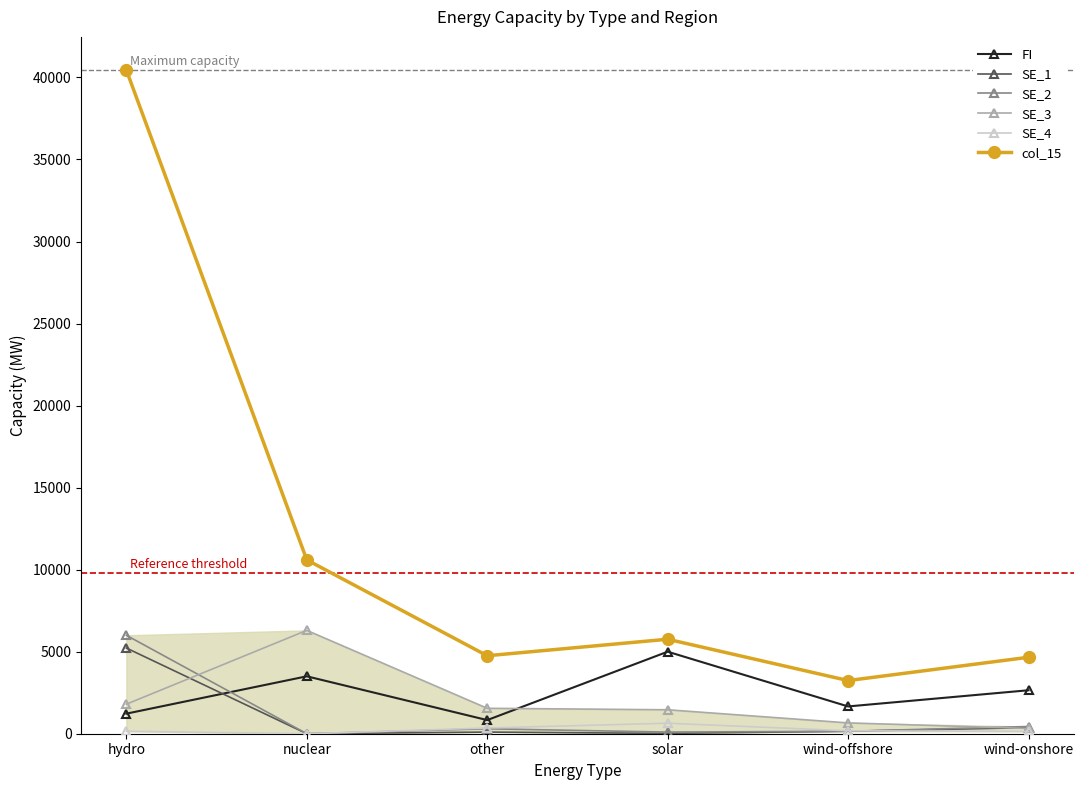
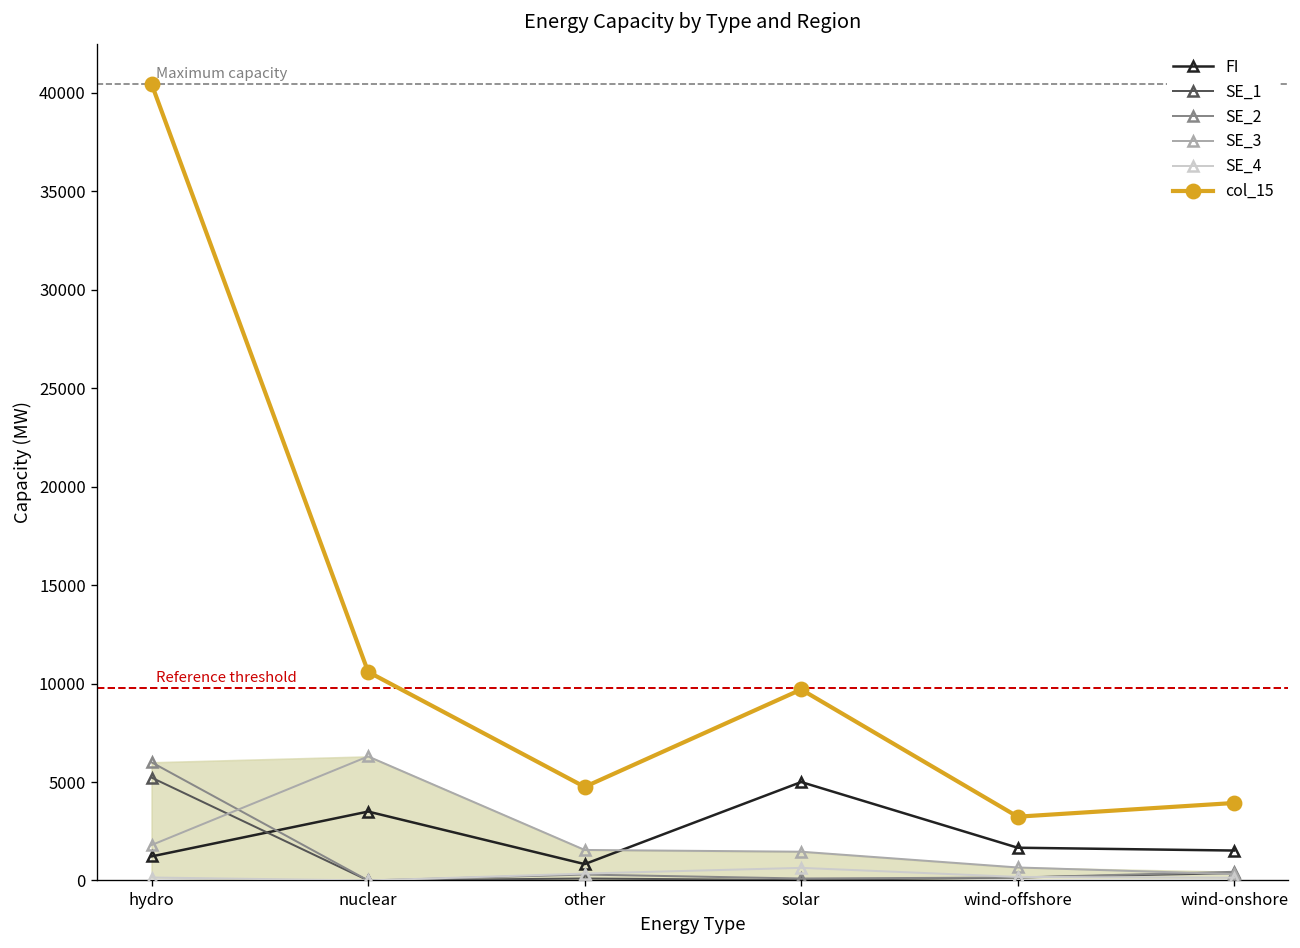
col_15, solar: 5800 -> 9700
FI, wind-onshore: 2700 -> 1500
col_15, wind-onshore: 4700 -> 3900
